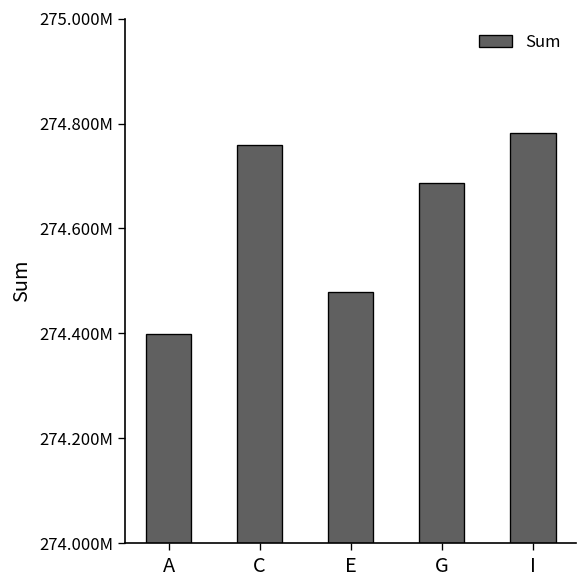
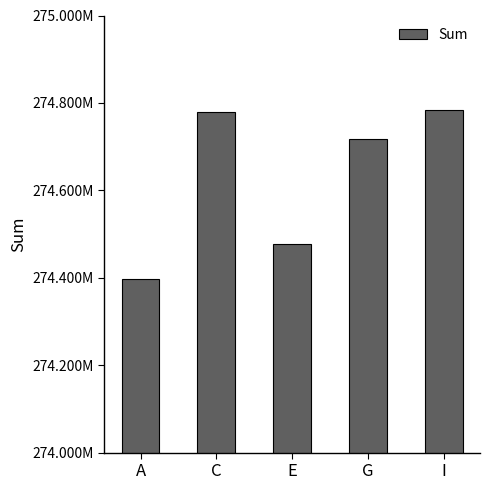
C: 274760000 -> 274780000
G: 274690000 -> 274720000
